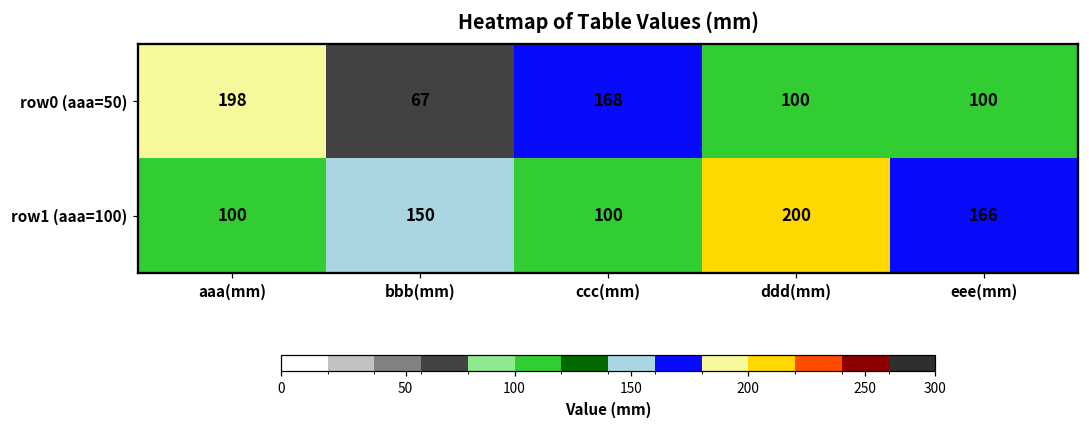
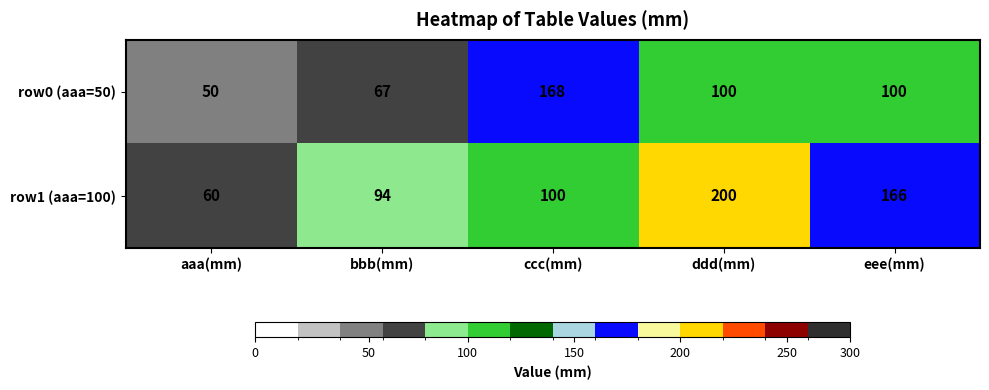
row0 (aaa=50), aaa(mm): 198 -> 50
row1 (aaa=100), aaa(mm): 100 -> 60
row1 (aaa=100), bbb(mm): 150 -> 94
